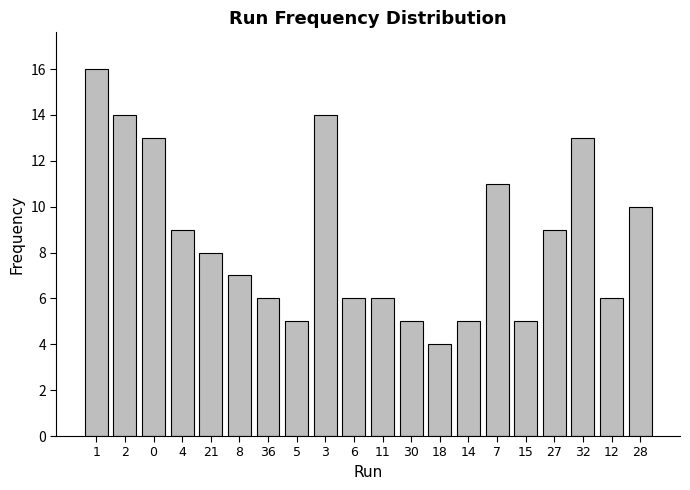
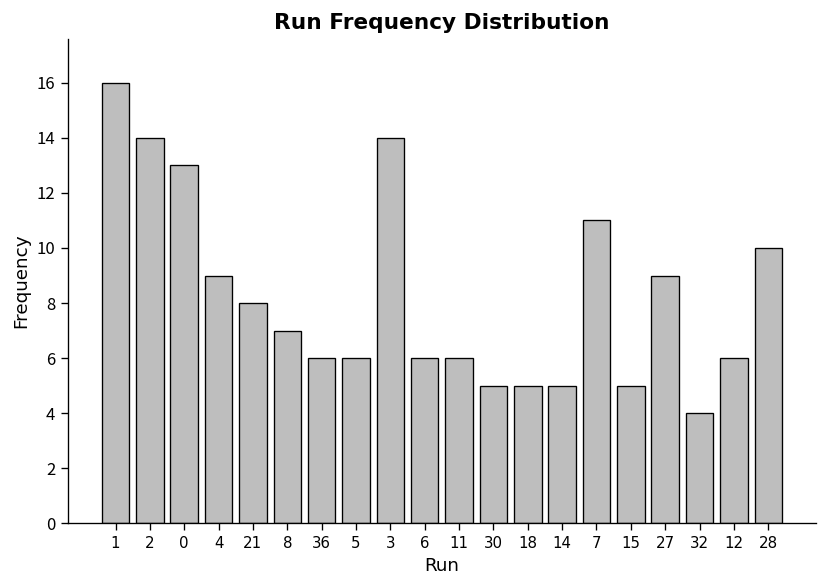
5: 5 -> 6
18: 4 -> 5
32: 13 -> 4
